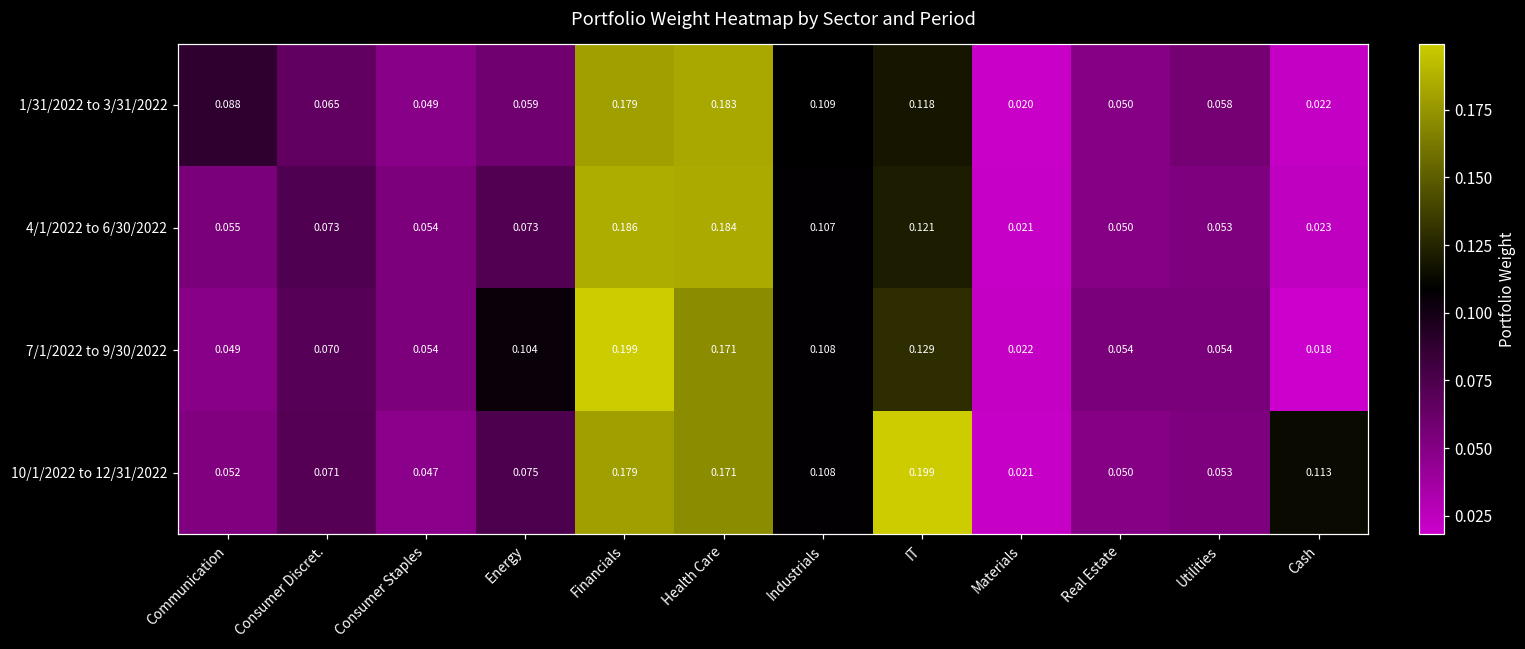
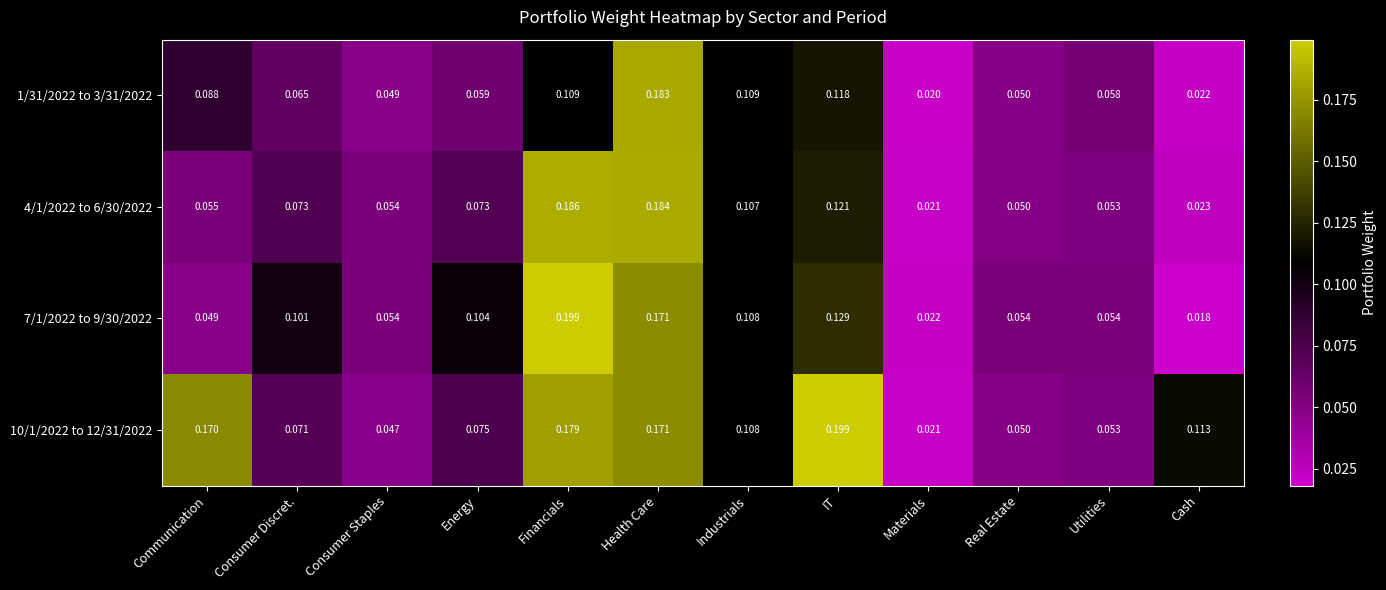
1/31/2022 to 3/31/2022, Financials: 0.179 -> 0.109
7/1/2022 to 9/30/2022, Consumer Discret.: 0.070 -> 0.101
10/1/2022 to 12/31/2022, Communication: 0.052 -> 0.170
